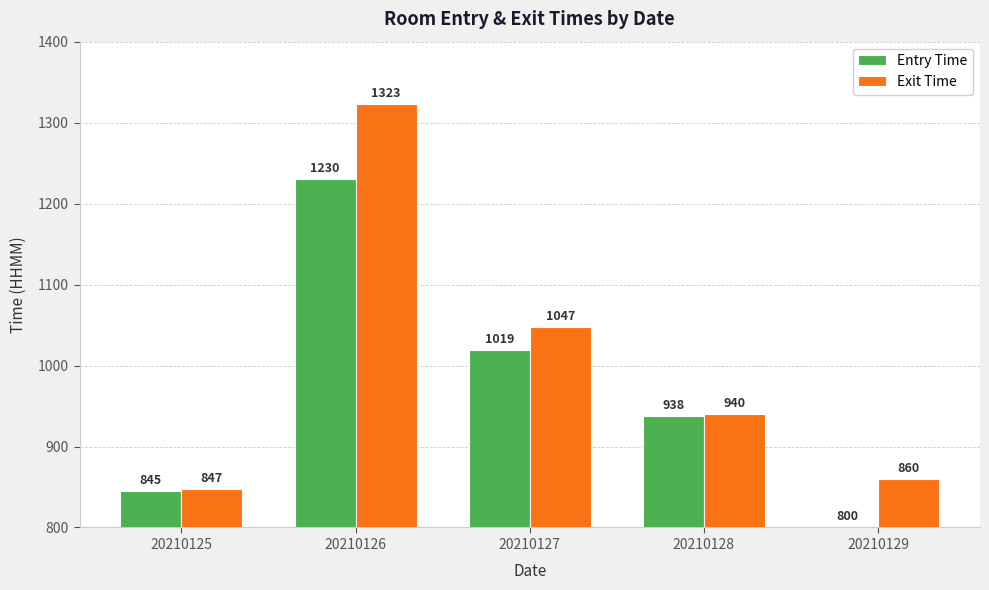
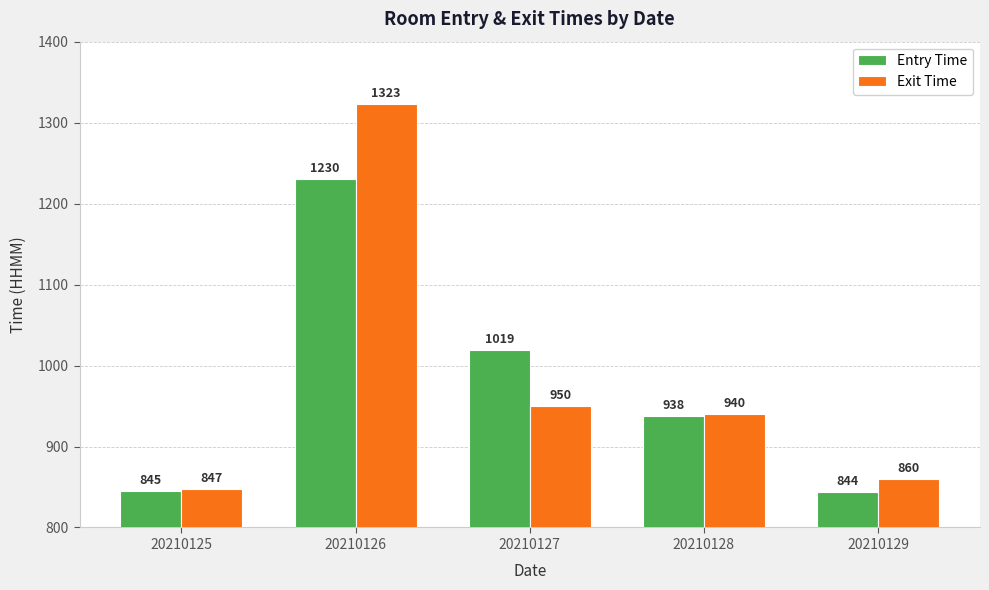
Exit Time, 20210127: 1047 -> 950
Entry Time, 20210129: 800 -> 844
